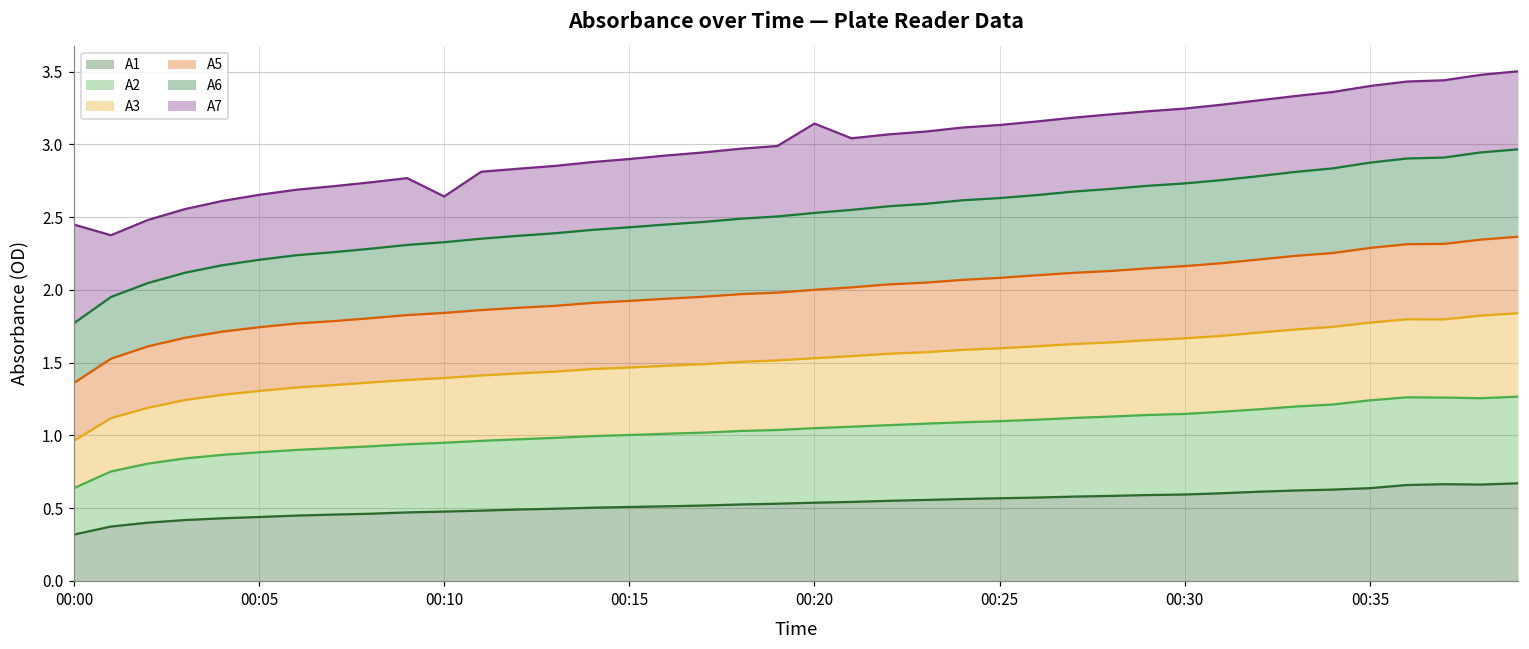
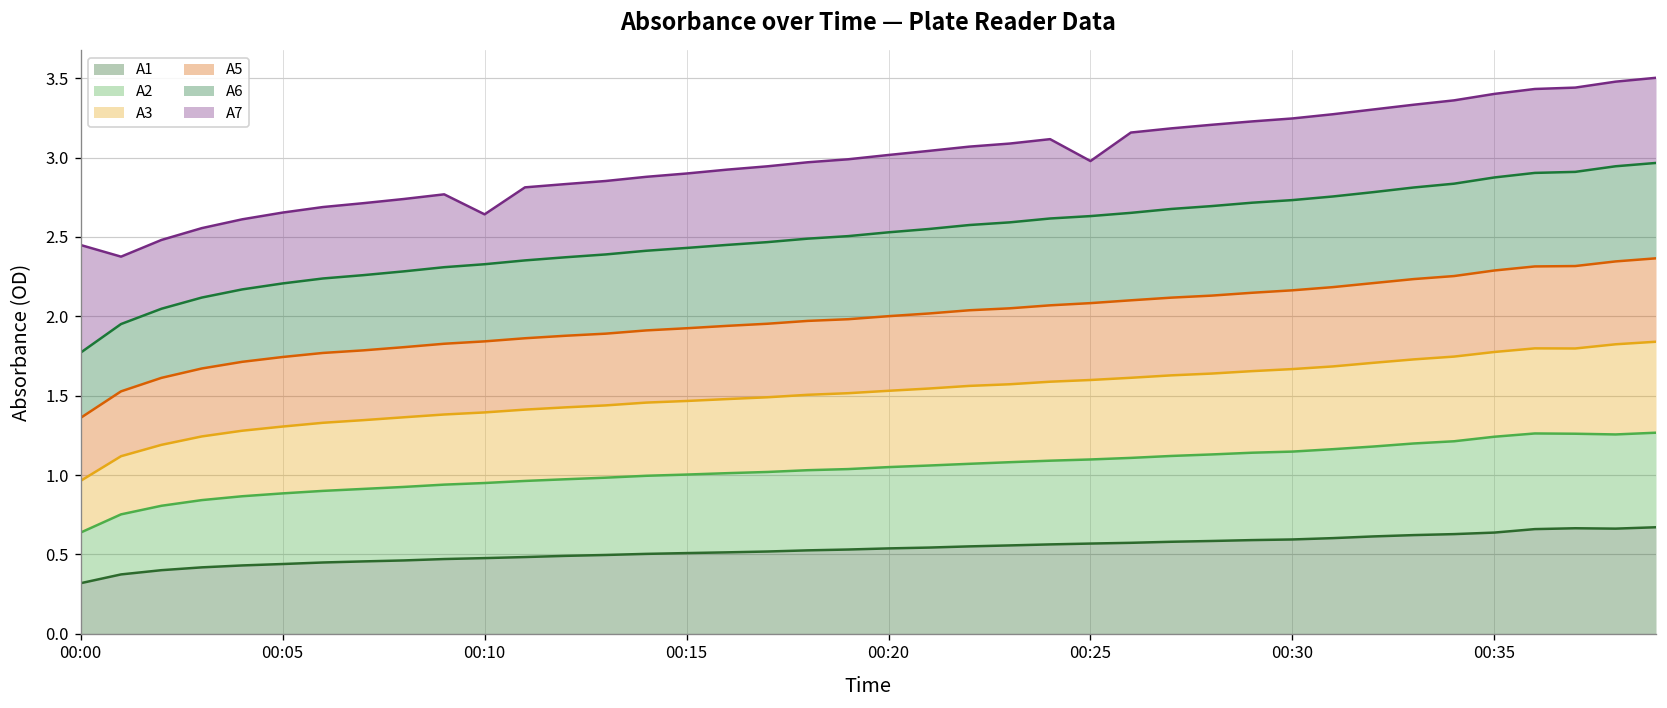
A7, 00:20: 0.61 -> 0.49
A7, 00:25: 0.50 -> 0.35
